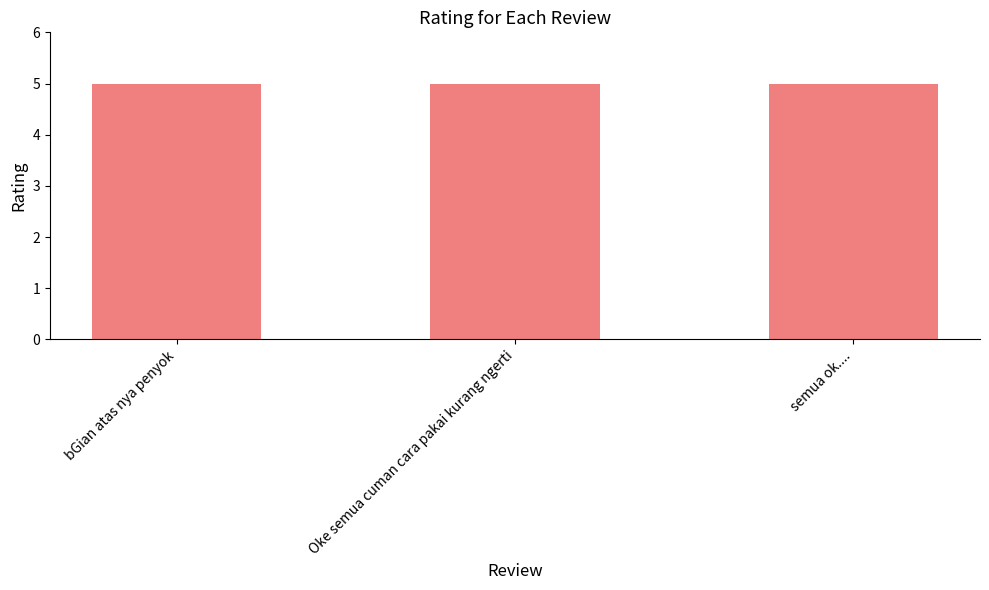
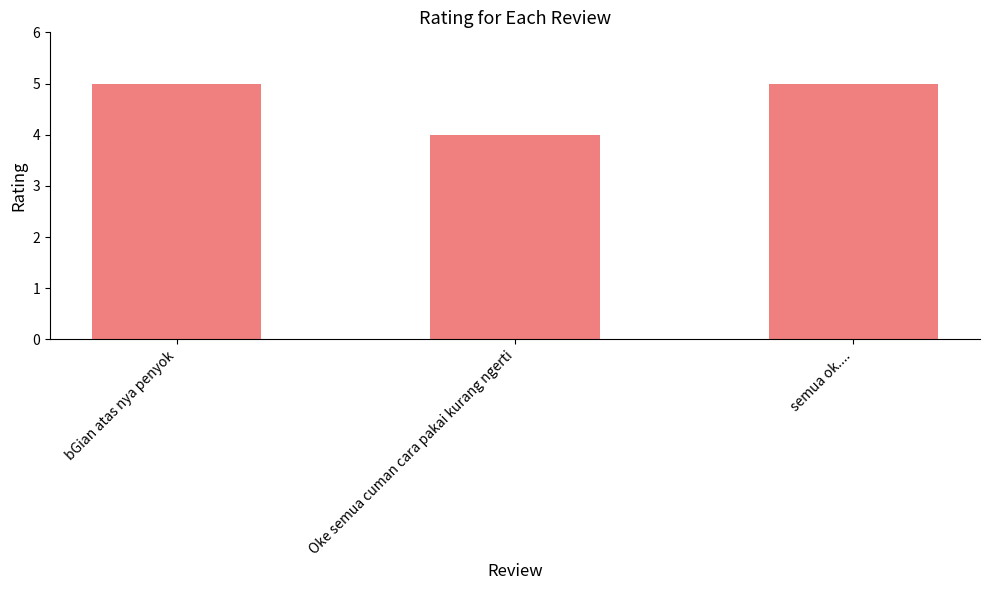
Oke semua cuman cara pakai kurang ngerti: 5 -> 4
